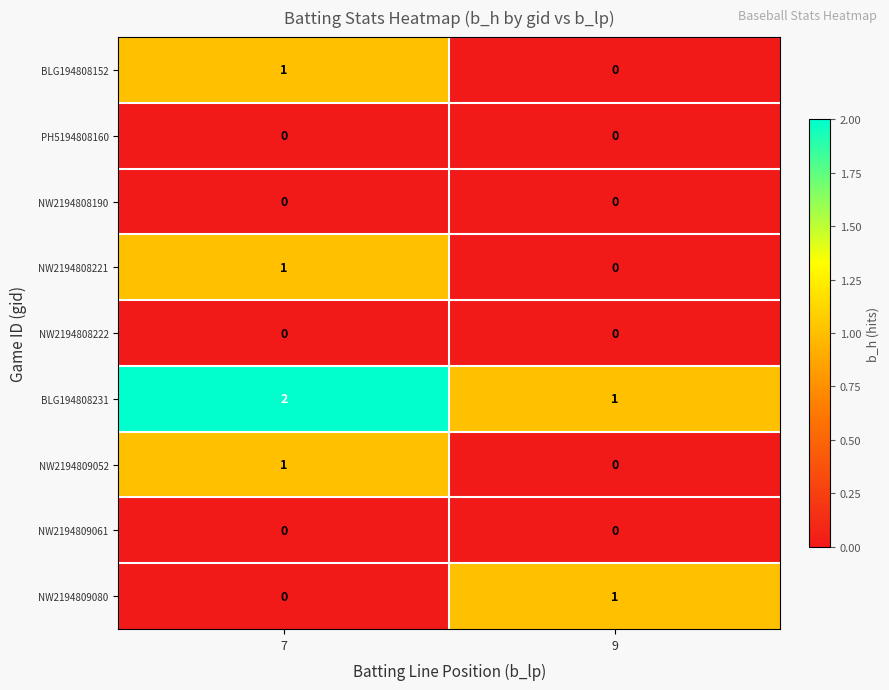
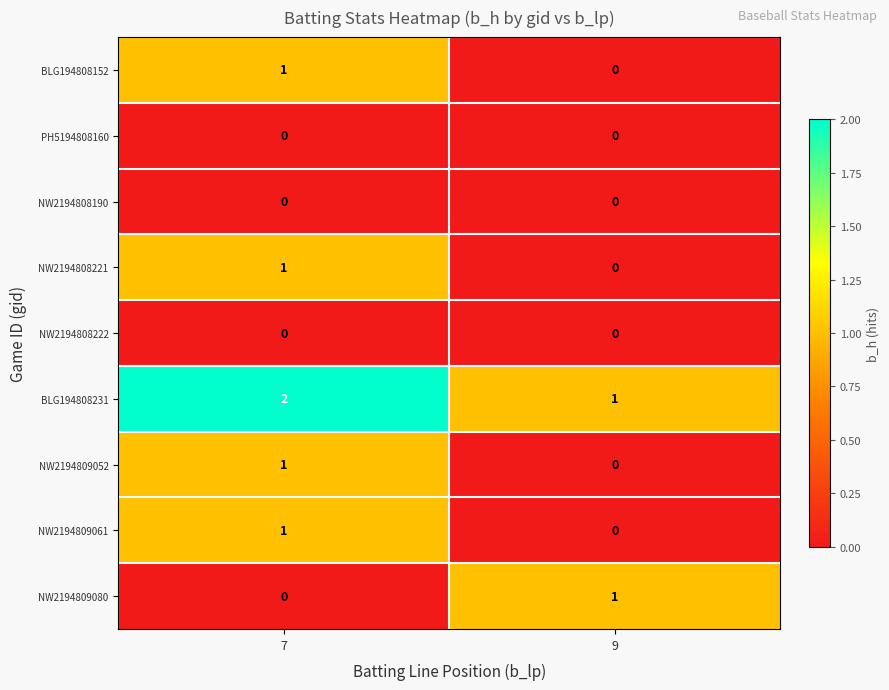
NW2194809061, 7: 0 -> 1
